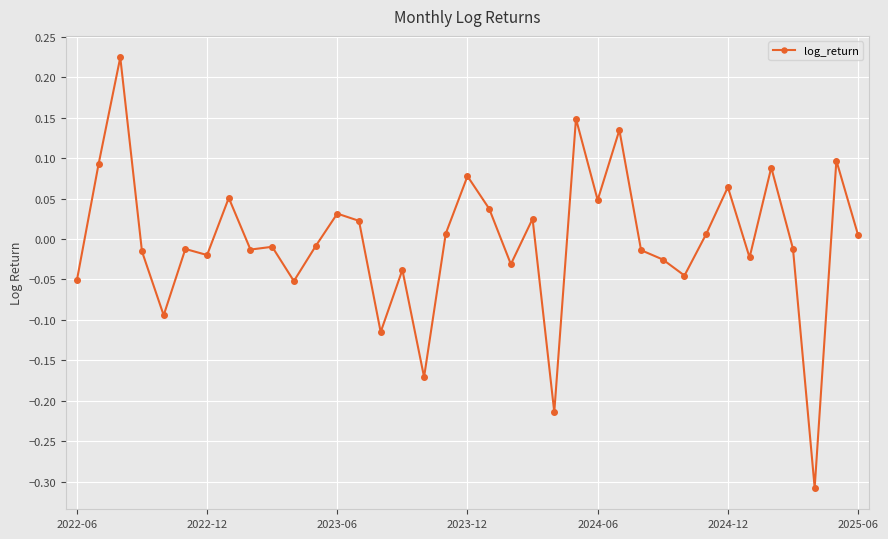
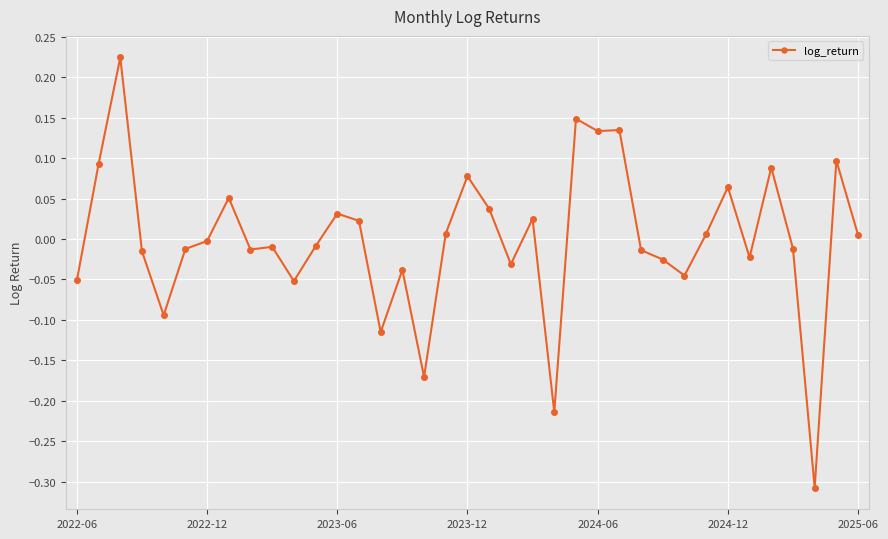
2022-12: -0.02 -> 0.00
2024-06: 0.05 -> 0.13
